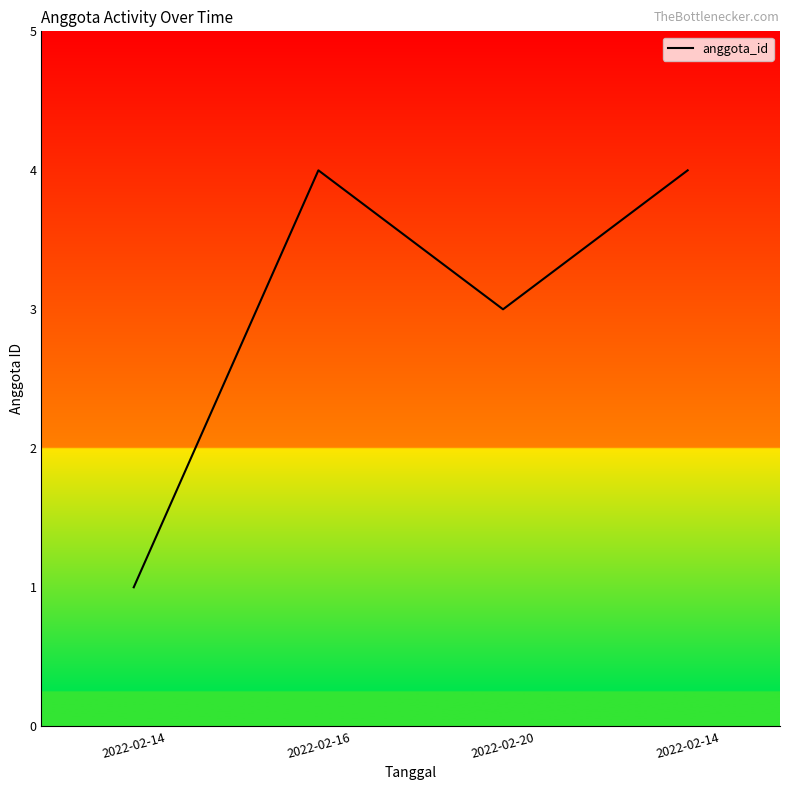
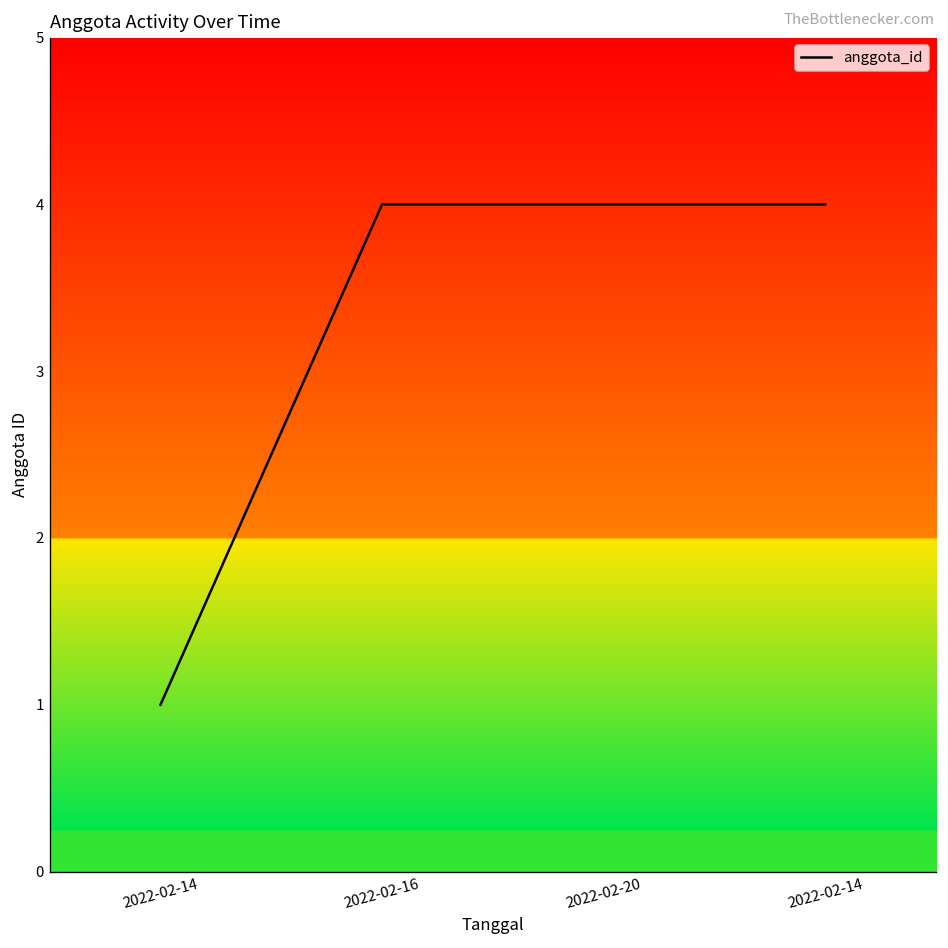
2022-02-20: 3 -> 4
